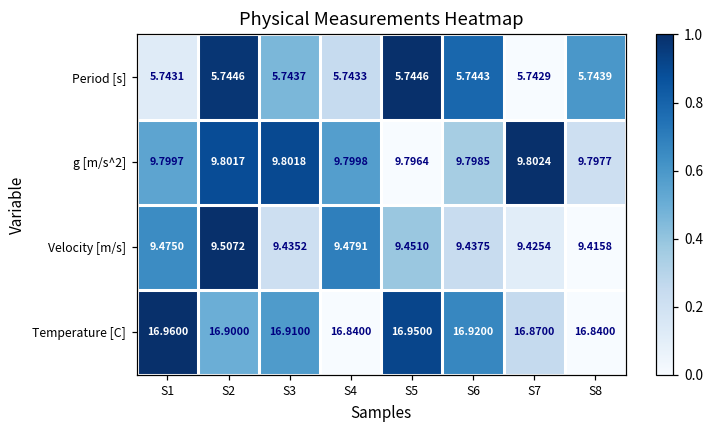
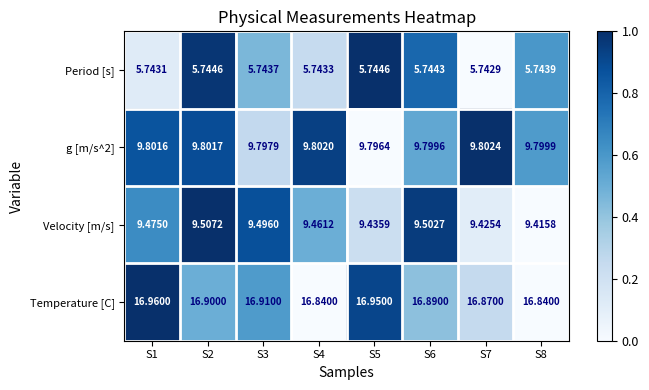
g [m/s^2], S1: 9.7997 -> 9.8016
g [m/s^2], S3: 9.8018 -> 9.7979
g [m/s^2], S4: 9.7998 -> 9.8020
g [m/s^2], S6: 9.7985 -> 9.7996
g [m/s^2], S8: 9.7977 -> 9.7999
Velocity [m/s], S3: 9.4352 -> 9.4960
Velocity [m/s], S4: 9.4791 -> 9.4612
Velocity [m/s], S5: 9.4510 -> 9.4359
Velocity [m/s], S6: 9.4375 -> 9.5027
Temperature [C], S6: 16.9200 -> 16.8900
